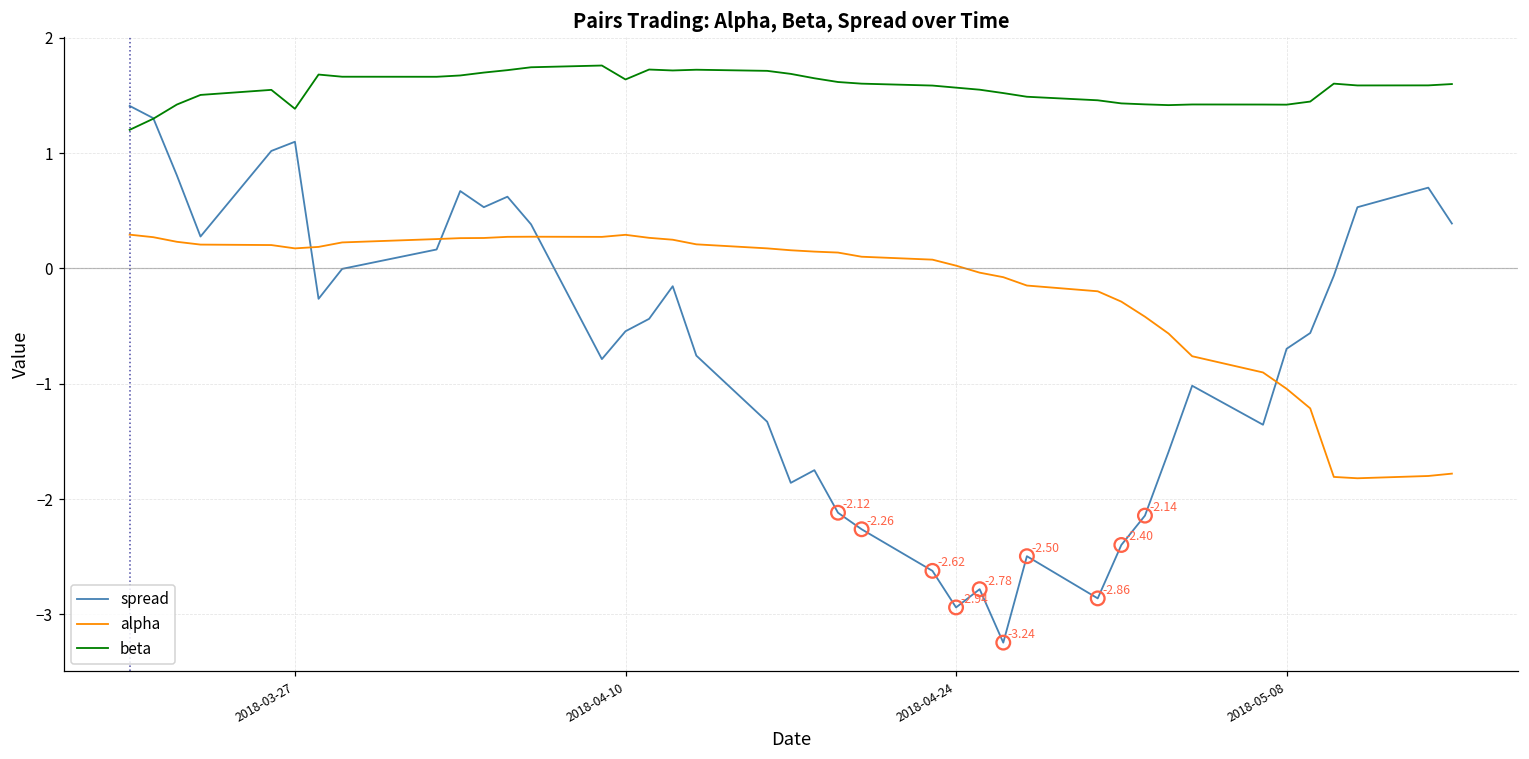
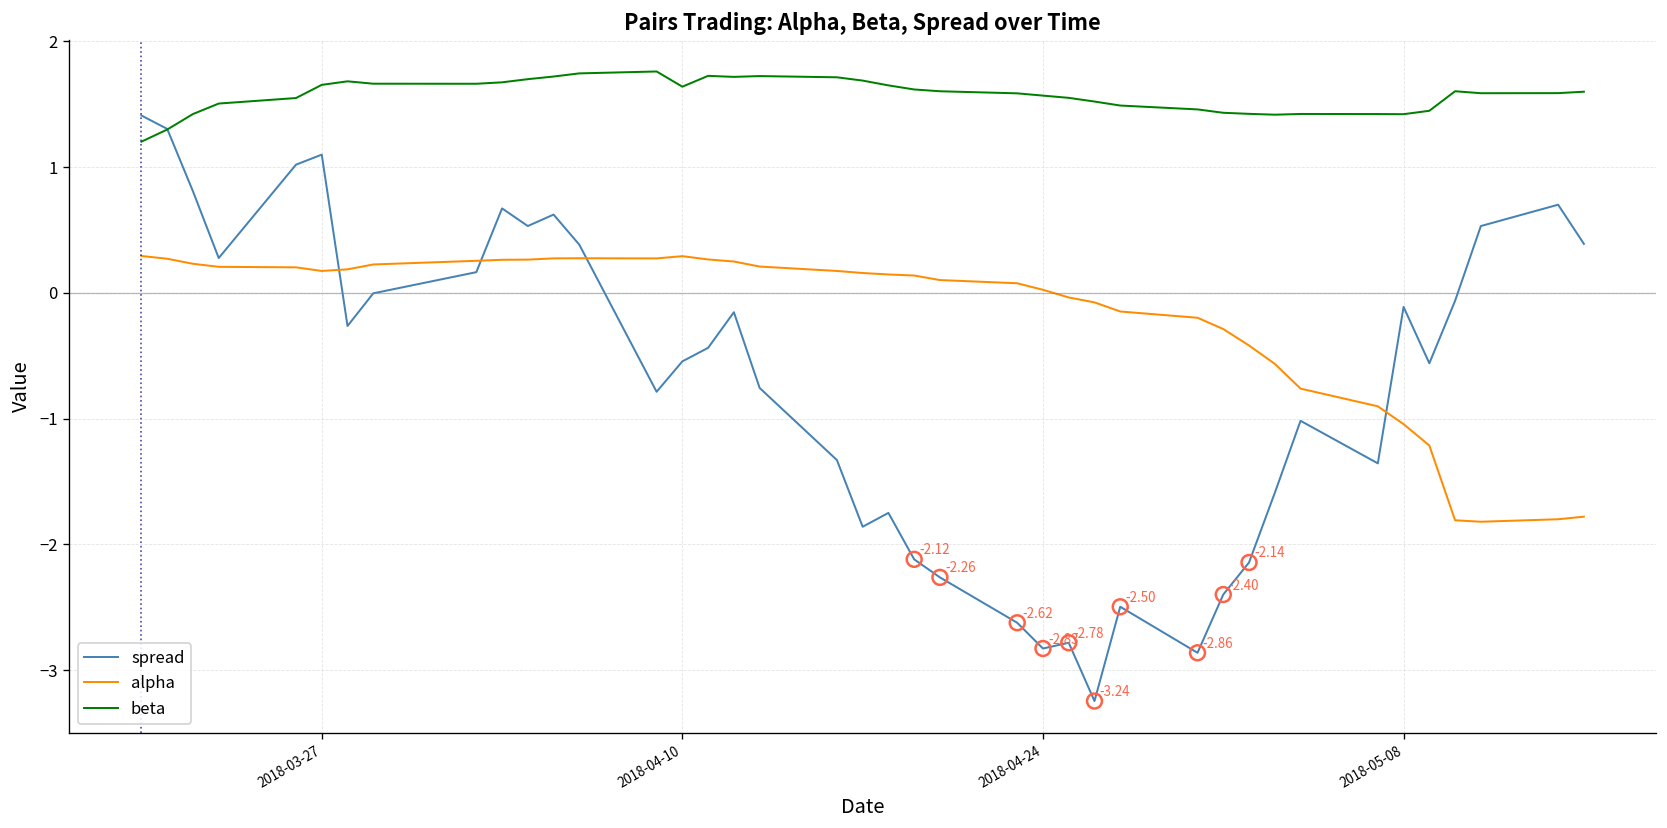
beta, 2018-03-27: 1.38 -> 1.65
spread, 2018-04-24: -2.94 -> -2.83
spread, 2018-05-08: -0.70 -> -0.11
